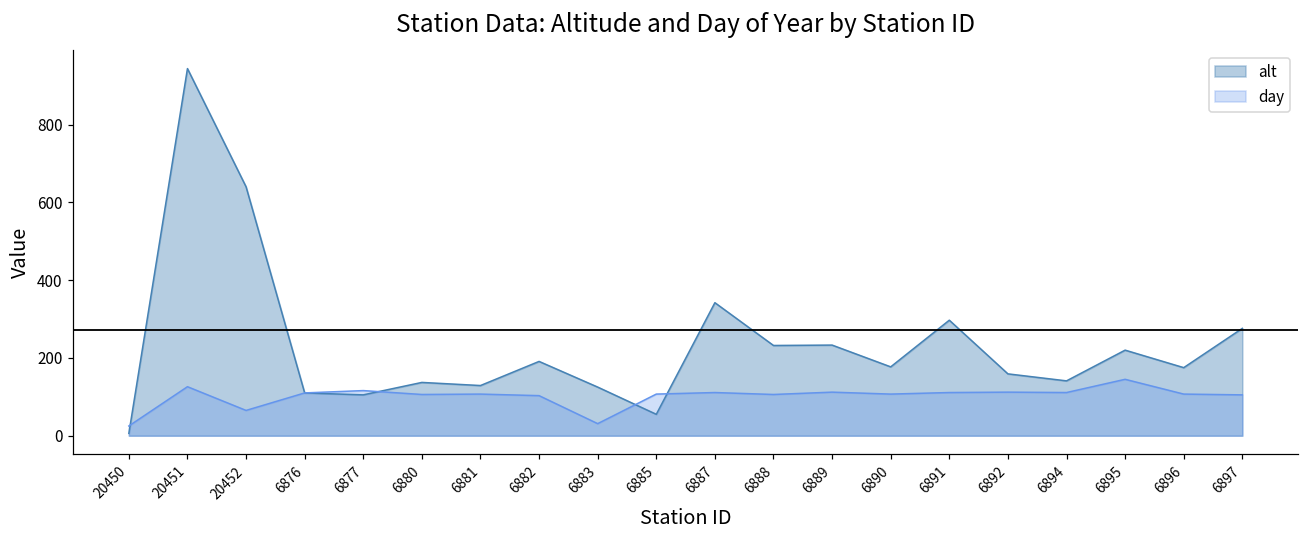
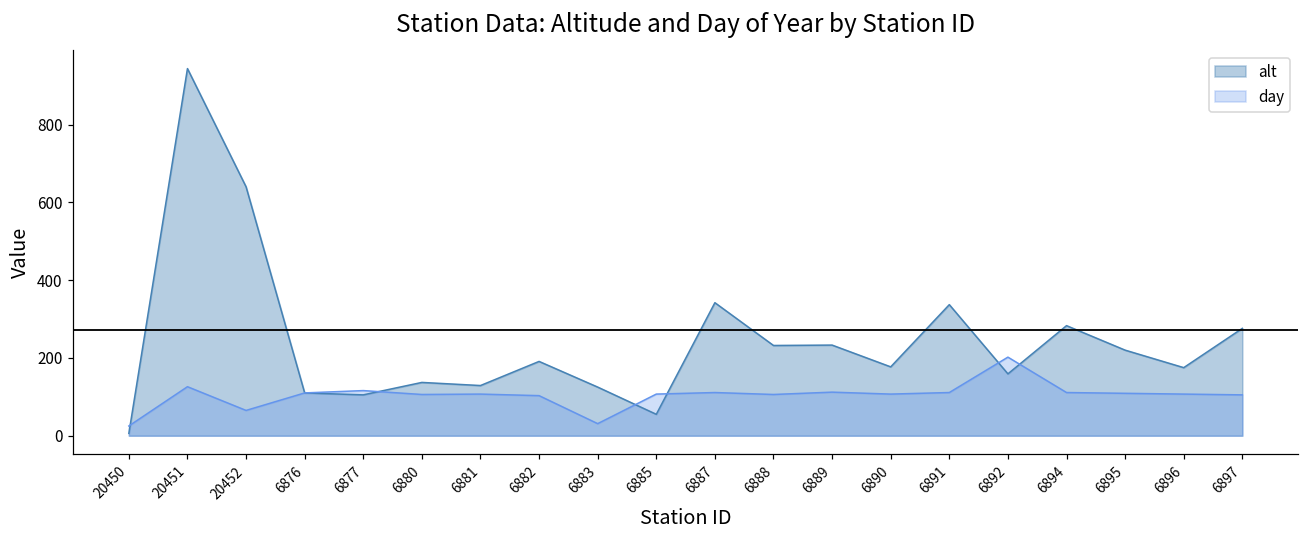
alt, 6891: 300 -> 340
day, 6892: 110 -> 200
alt, 6894: 140 -> 280
day, 6895: 150 -> 110
